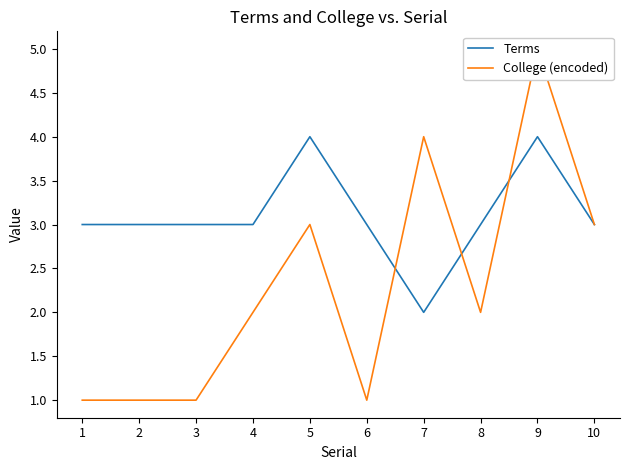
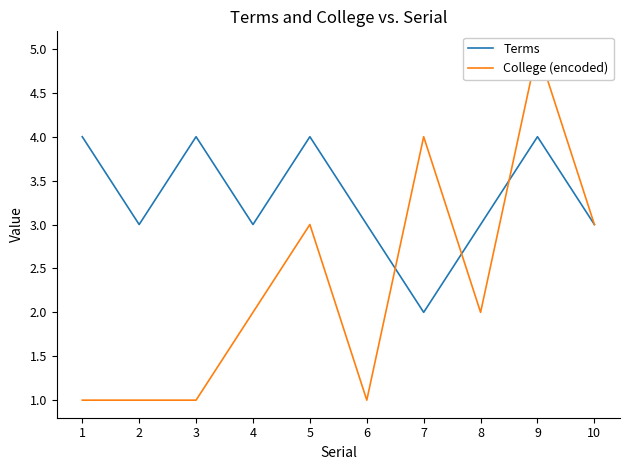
Terms, 1: 3 -> 4
Terms, 3: 3 -> 4
